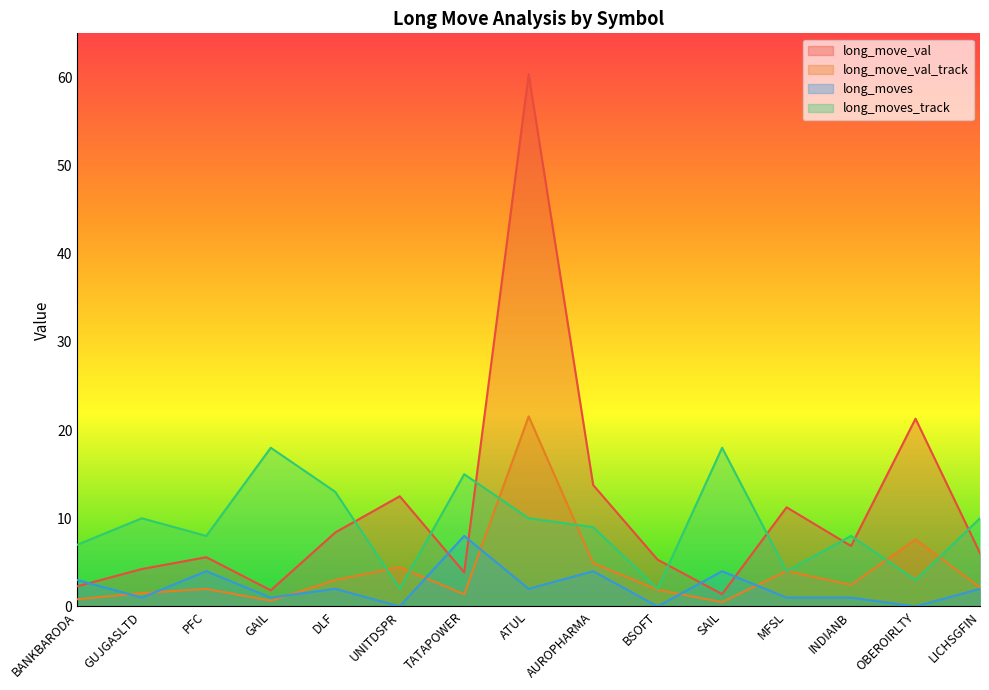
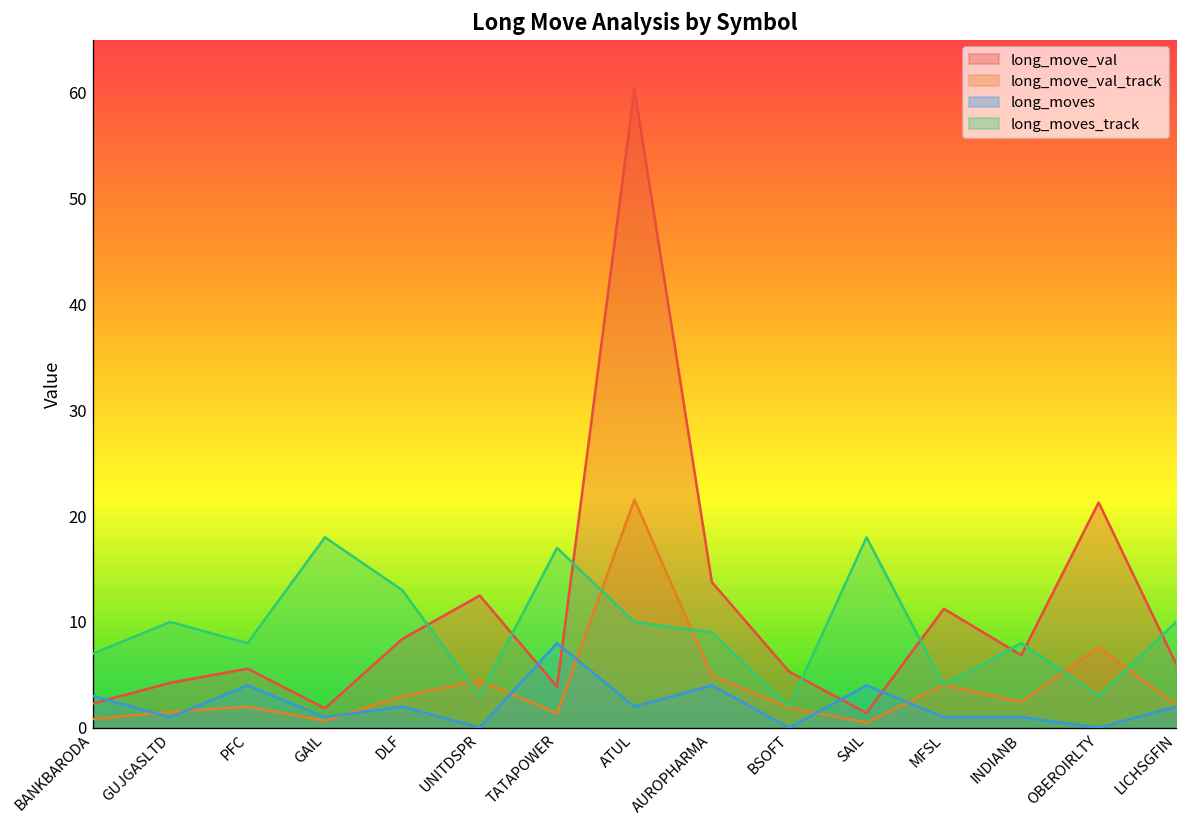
long_moves_track, UNITDSPR: 2 -> 3
long_moves_track, TATAPOWER: 15 -> 17
